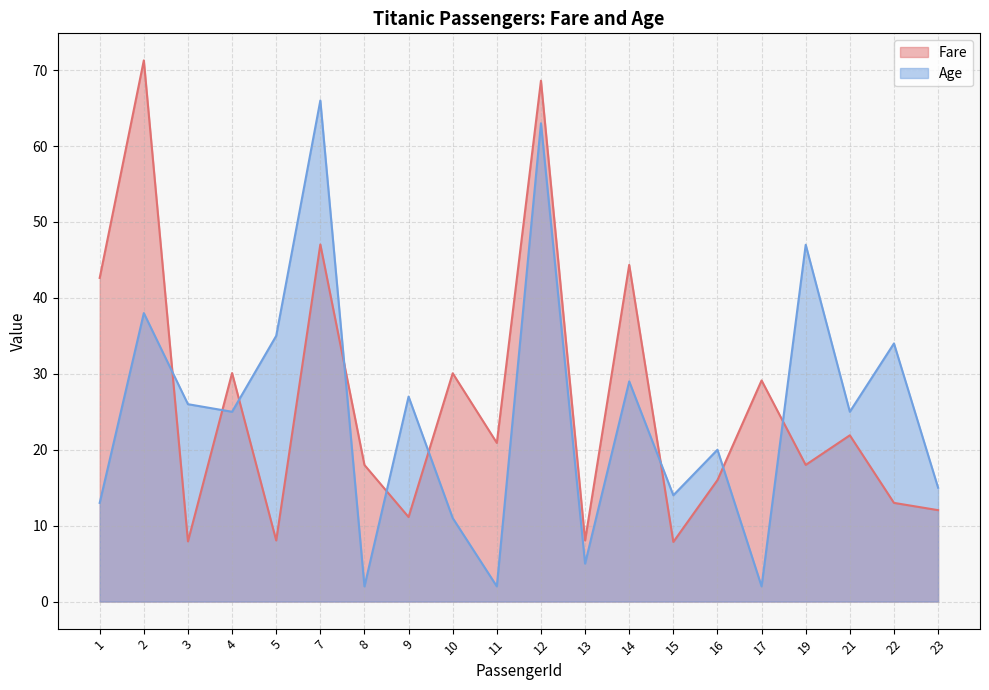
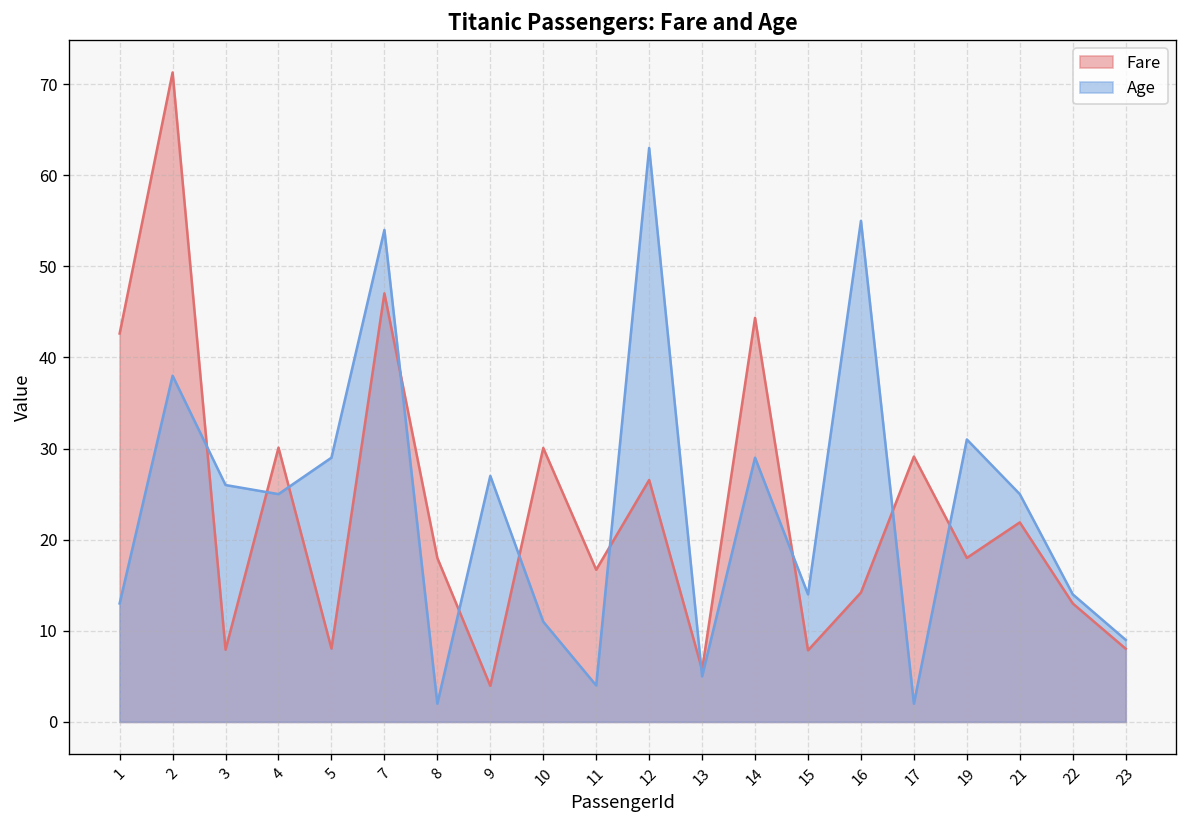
Age, 5: 35 -> 29
Age, 7: 66 -> 54
Fare, 9: 11 -> 4
Fare, 11: 21 -> 17
Age, 11: 2 -> 4
Fare, 12: 69 -> 27
Fare, 13: 8 -> 6
Fare, 16: 16 -> 14
Age, 16: 20 -> 55
Age, 19: 47 -> 31
Age, 22: 34 -> 14
Fare, 23: 12 -> 8
Age, 23: 15 -> 9
